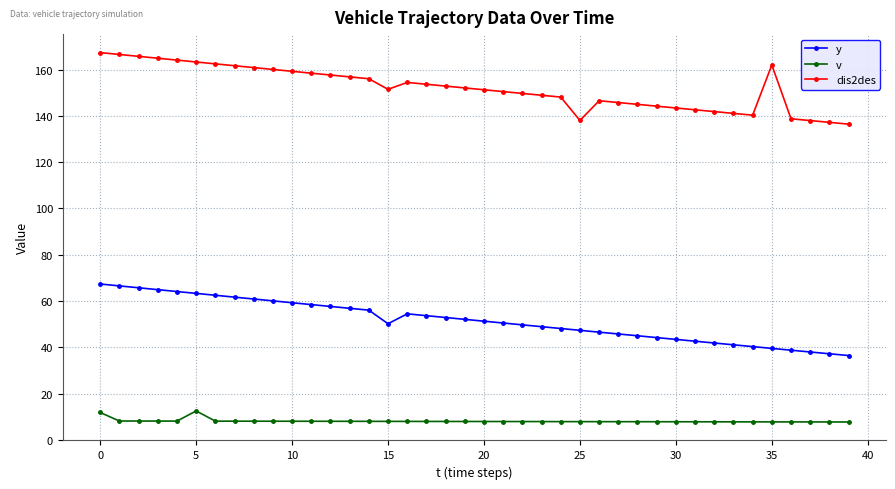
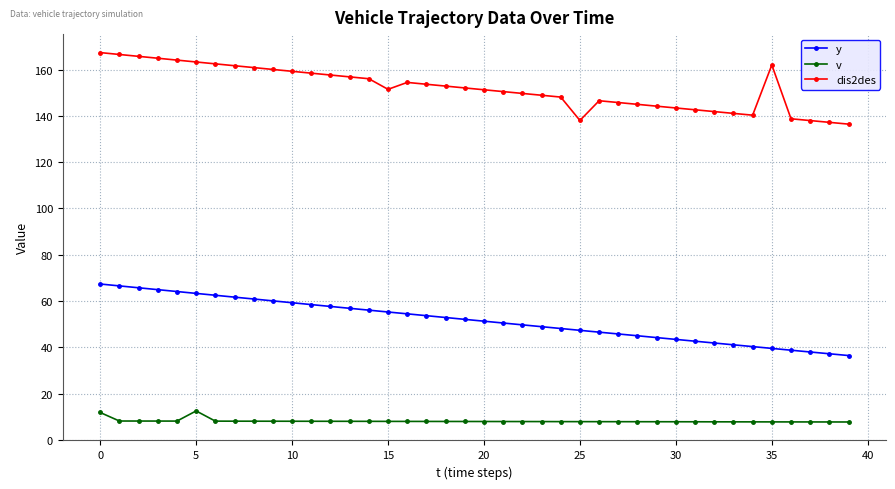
y, 15: 50 -> 55
